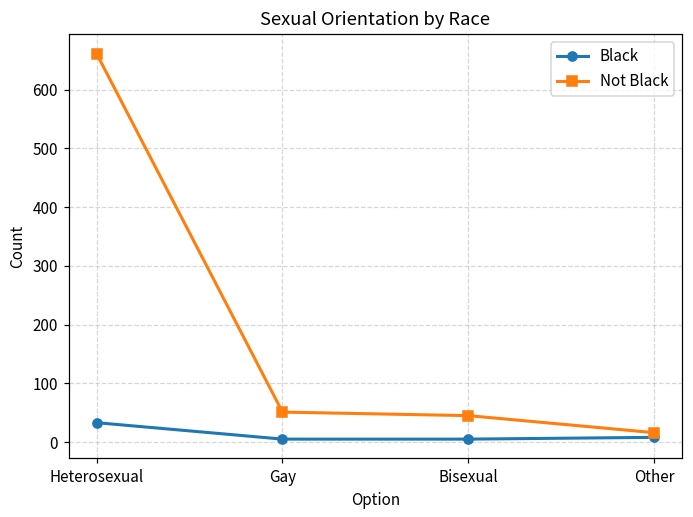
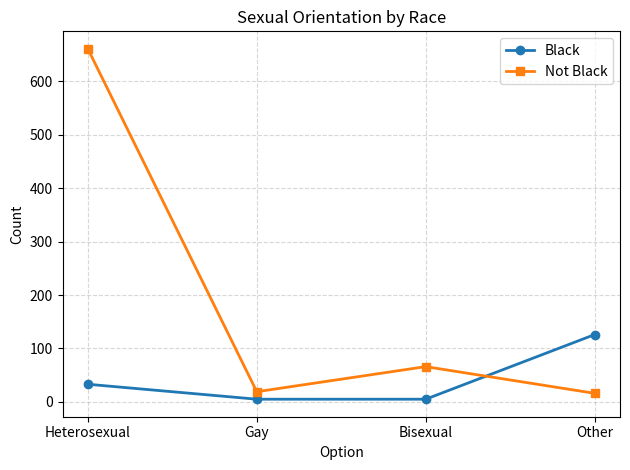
Not Black, Gay: 50 -> 20
Not Black, Bisexual: 50 -> 70
Black, Other: 10 -> 130
